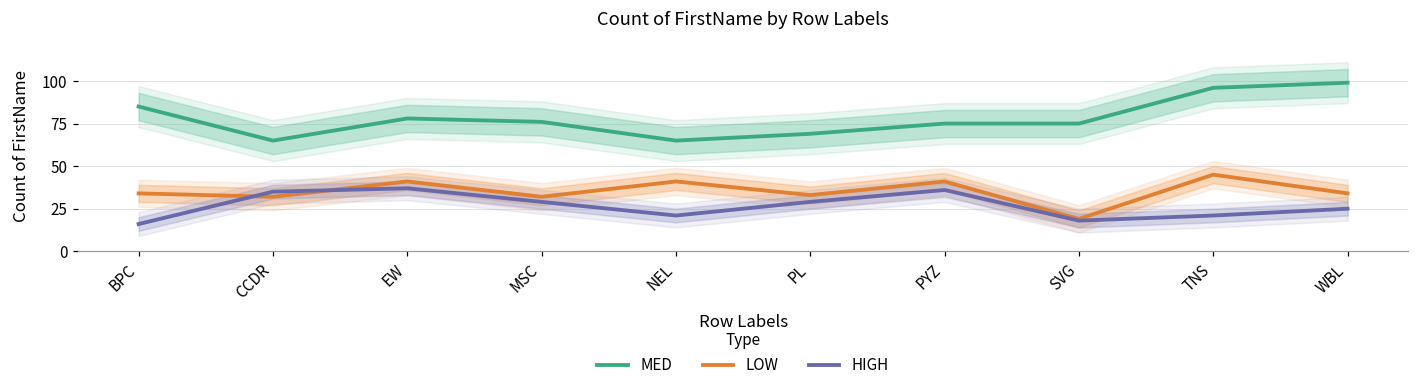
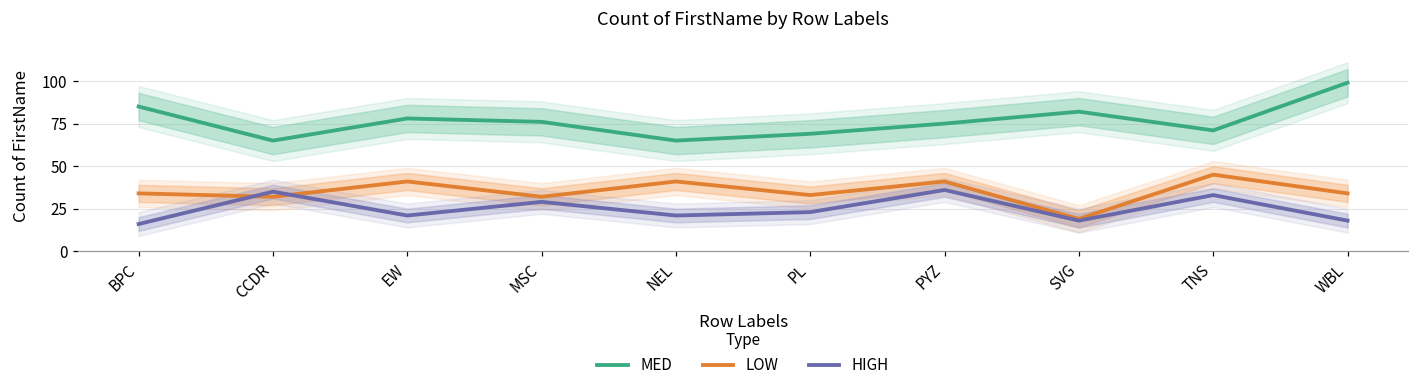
HIGH, EW: 37 -> 21
HIGH, PL: 29 -> 23
MED, SVG: 75 -> 82
MED, TNS: 96 -> 71
HIGH, TNS: 21 -> 33
HIGH, WBL: 25 -> 18
